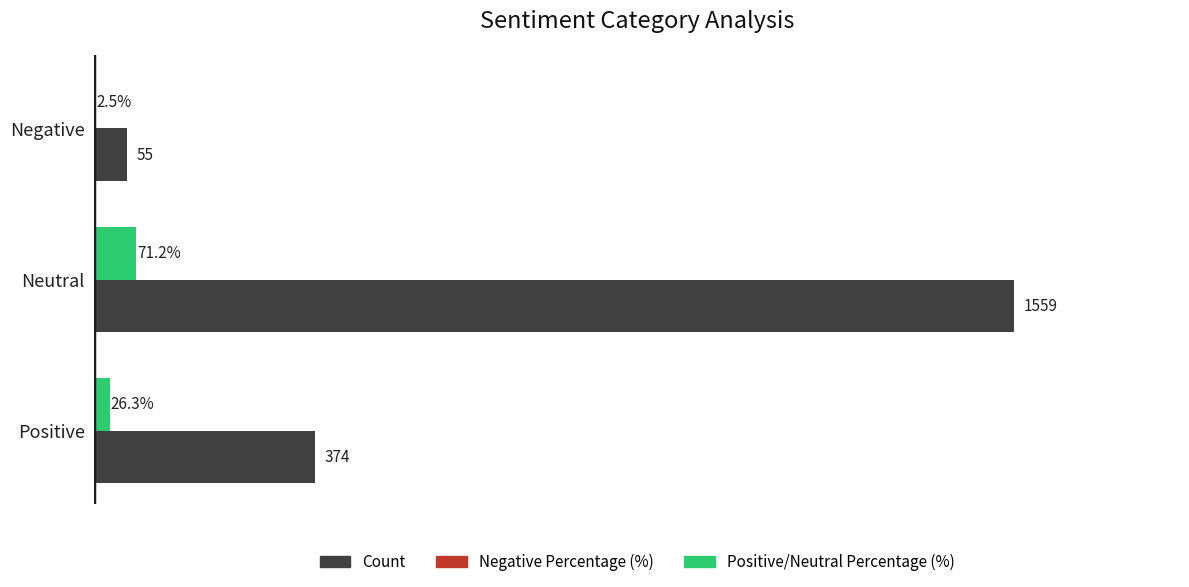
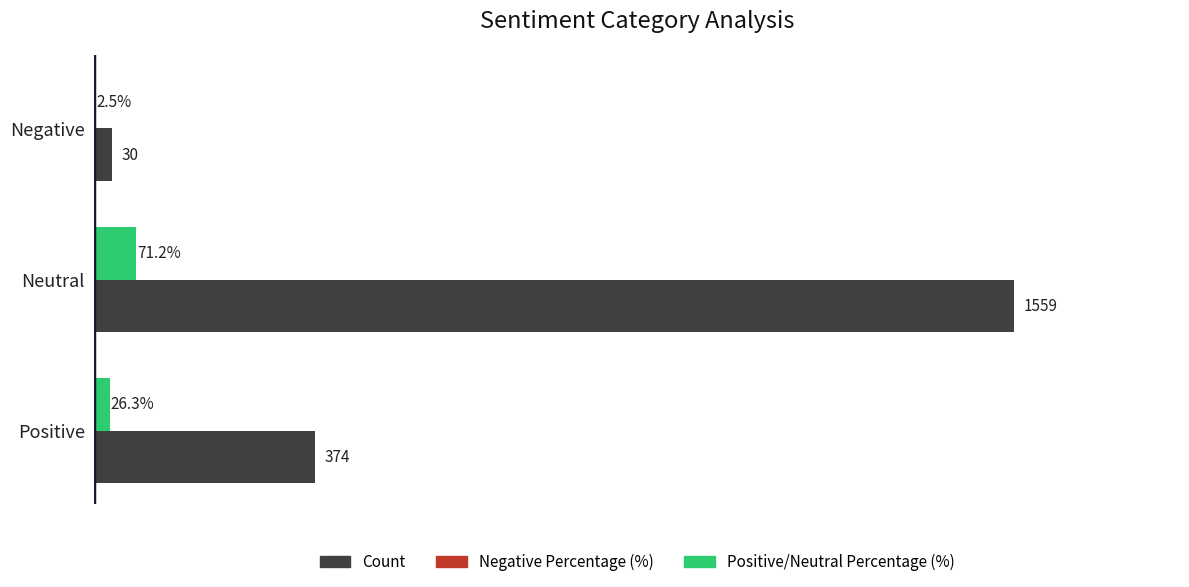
Count, Negative: 55 -> 30
